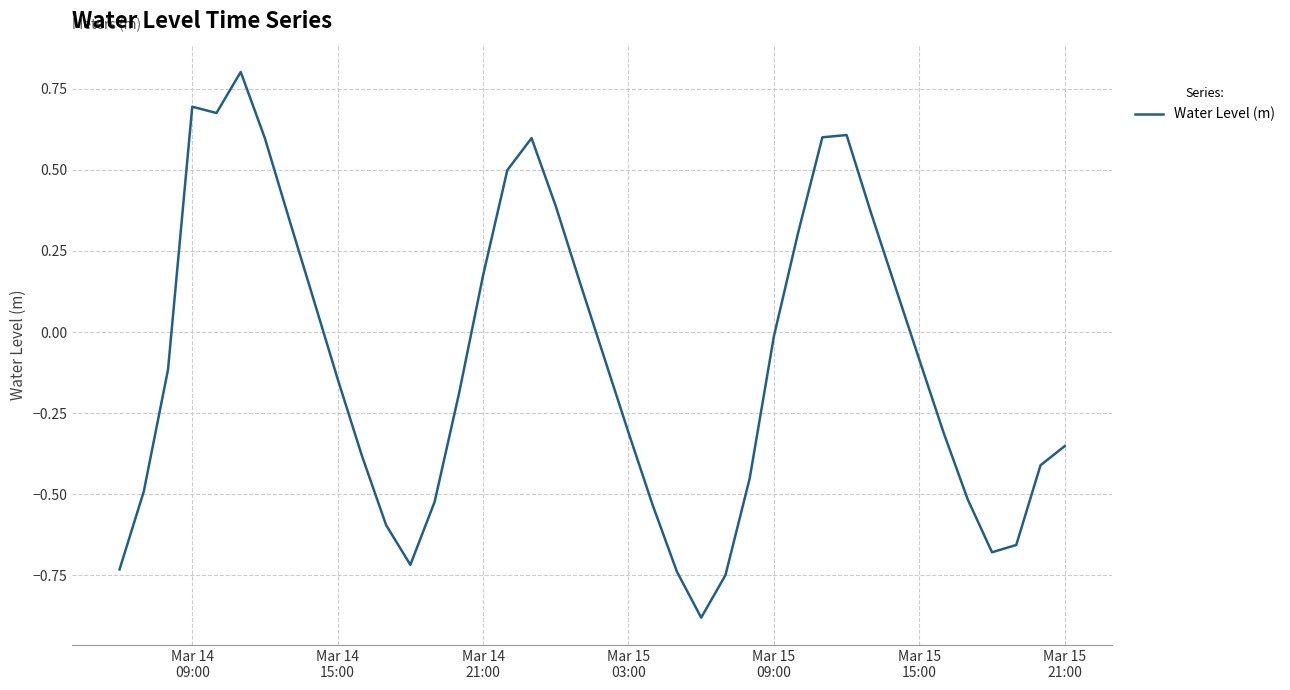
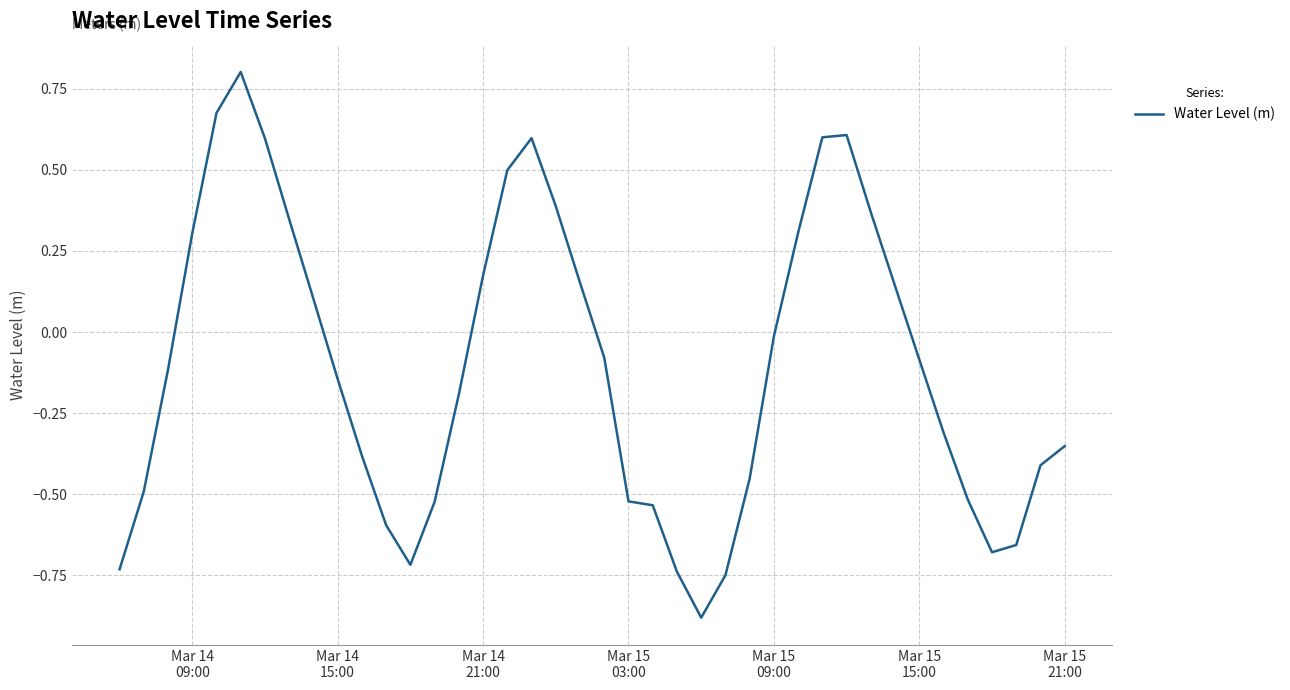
Mar 14 09:00: 0.69 -> 0.30
Mar 15 03:00: -0.31 -> -0.52
